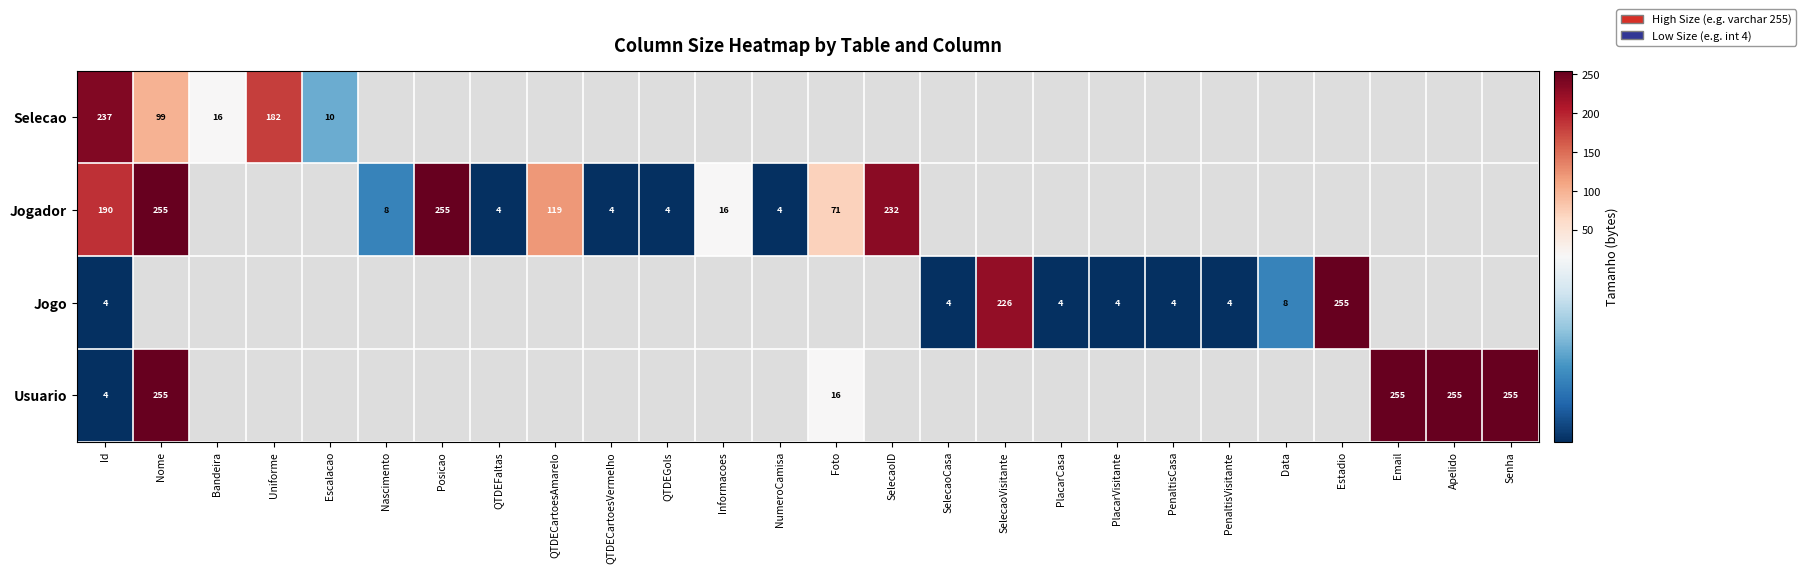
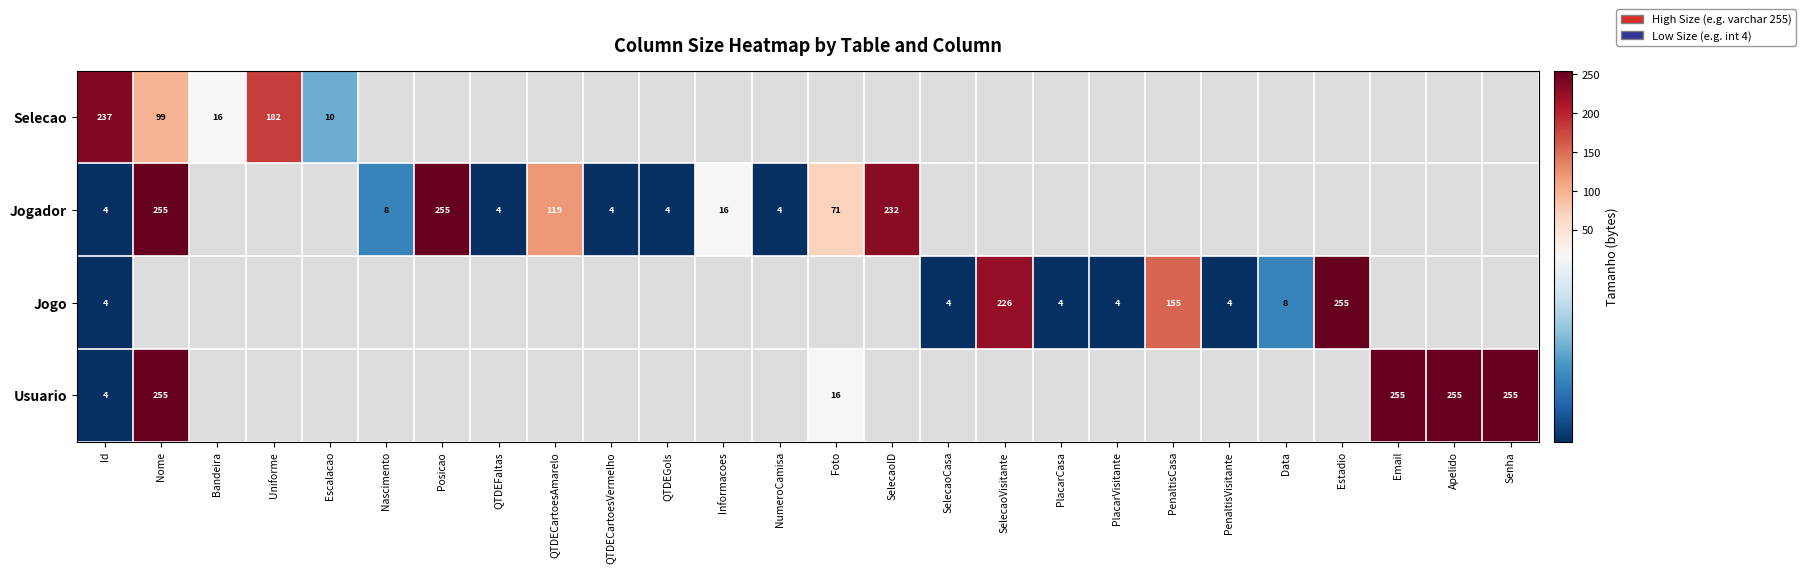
Jogador, Id: 190 -> 4
Jogo, PenaltisCasa: 4 -> 155
